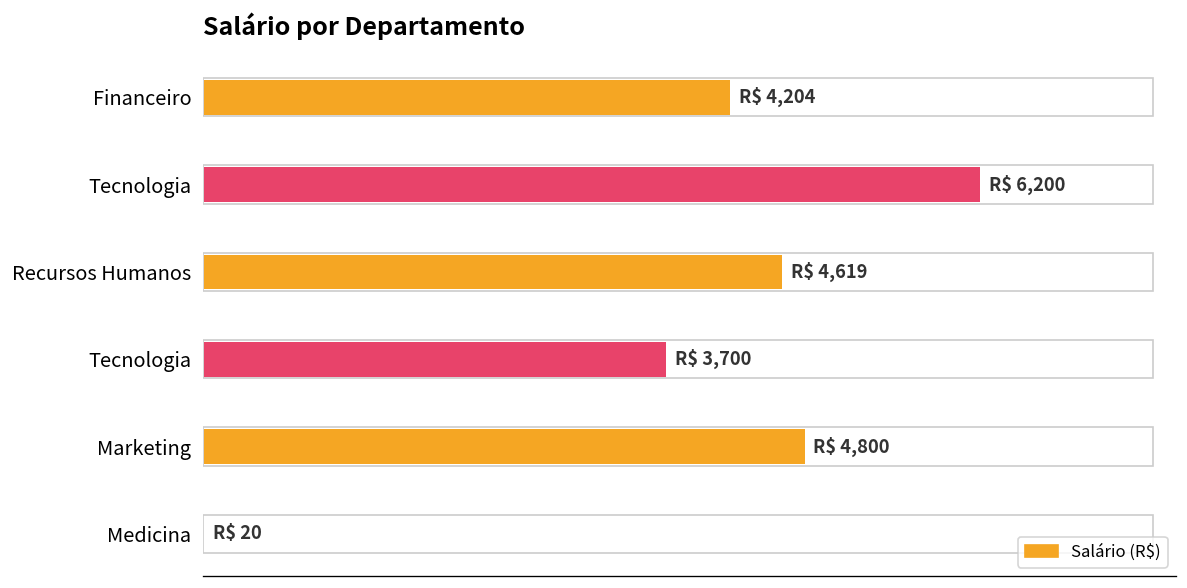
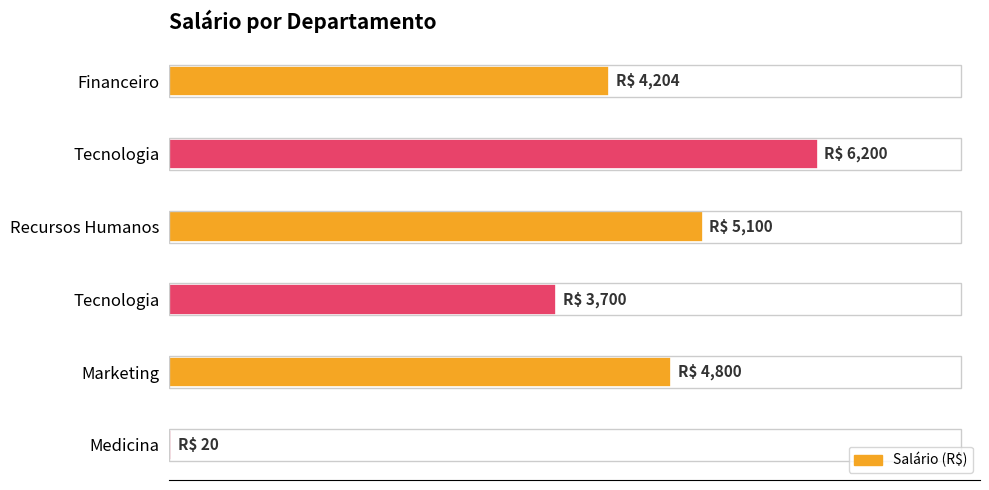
Recursos Humanos: 4,619 -> 5,100
